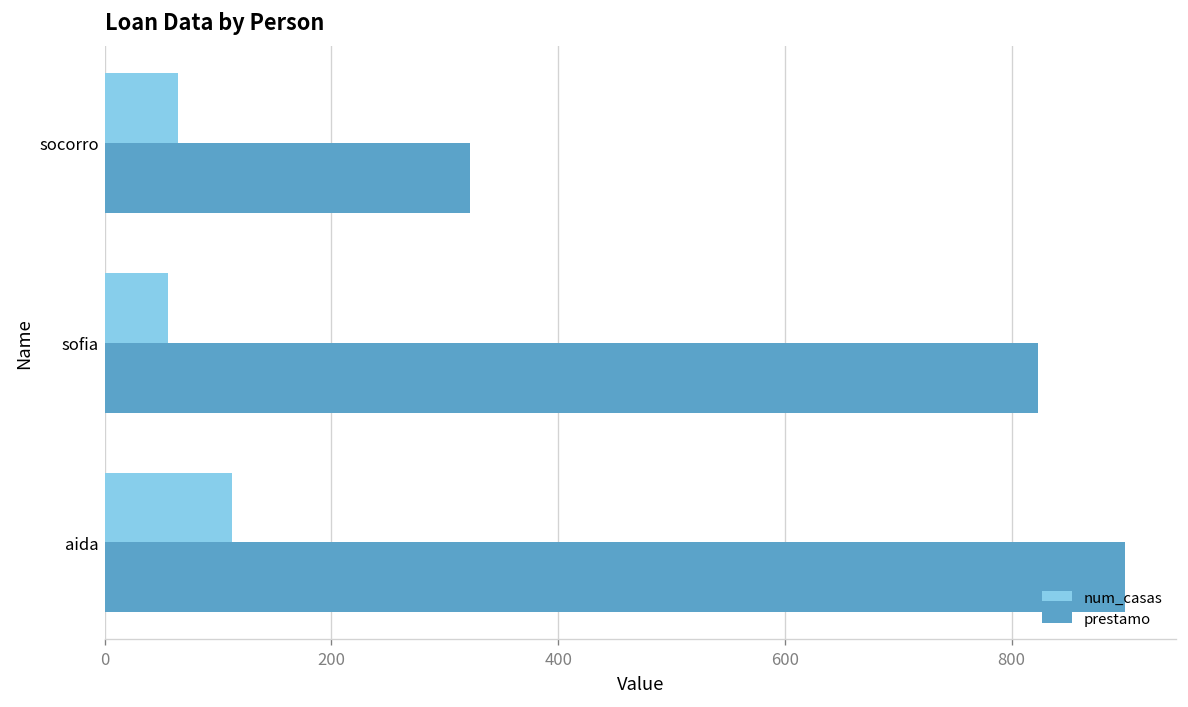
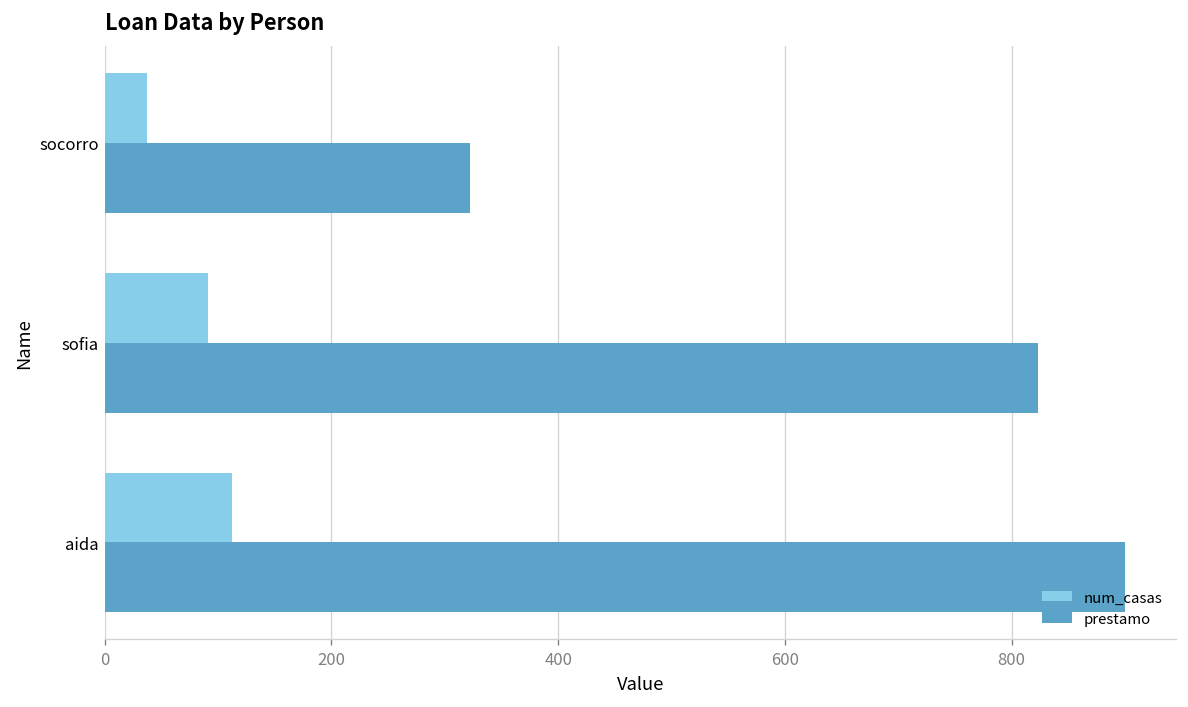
num_casas, socorro: 70 -> 40
num_casas, sofia: 60 -> 90
